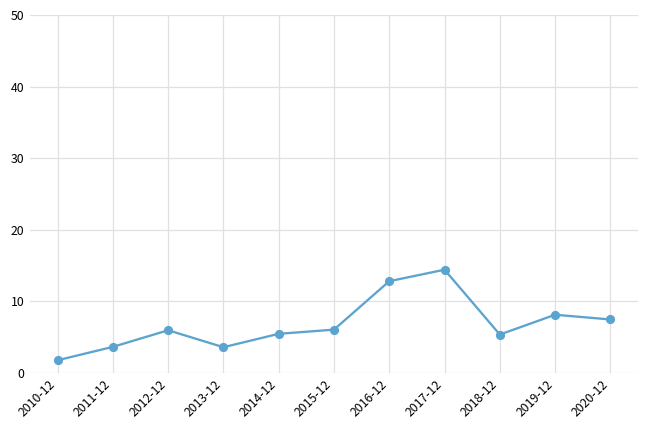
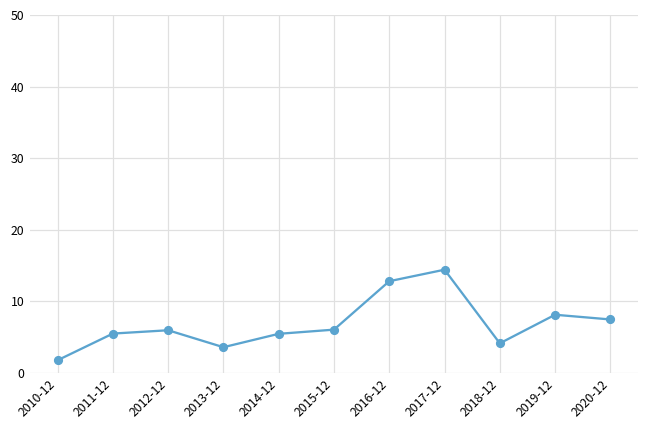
2011-12: 4 -> 6
2018-12: 5 -> 4
